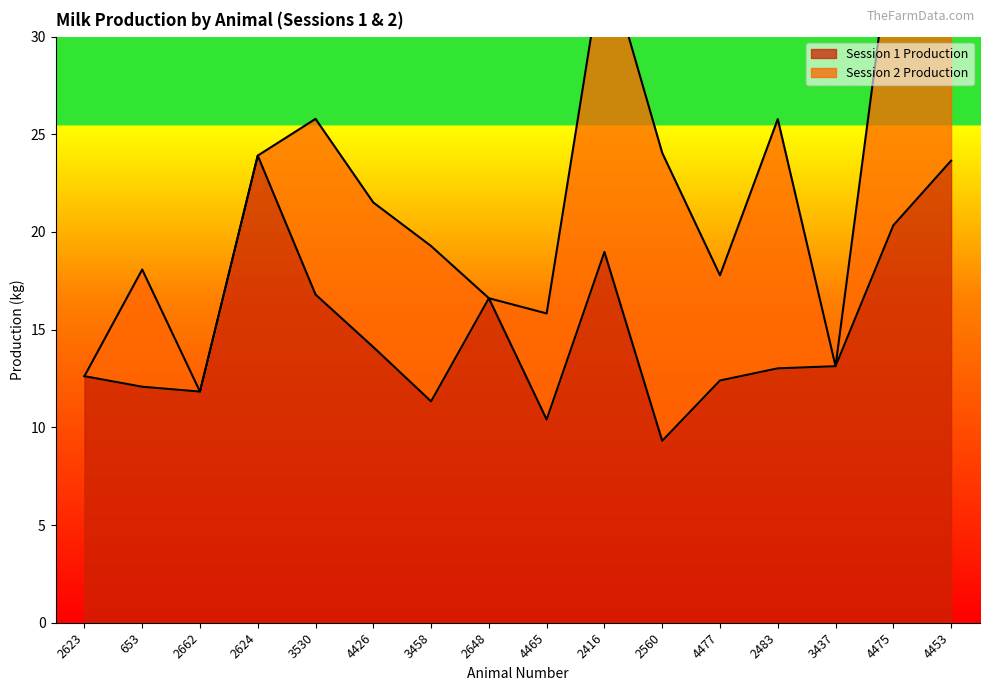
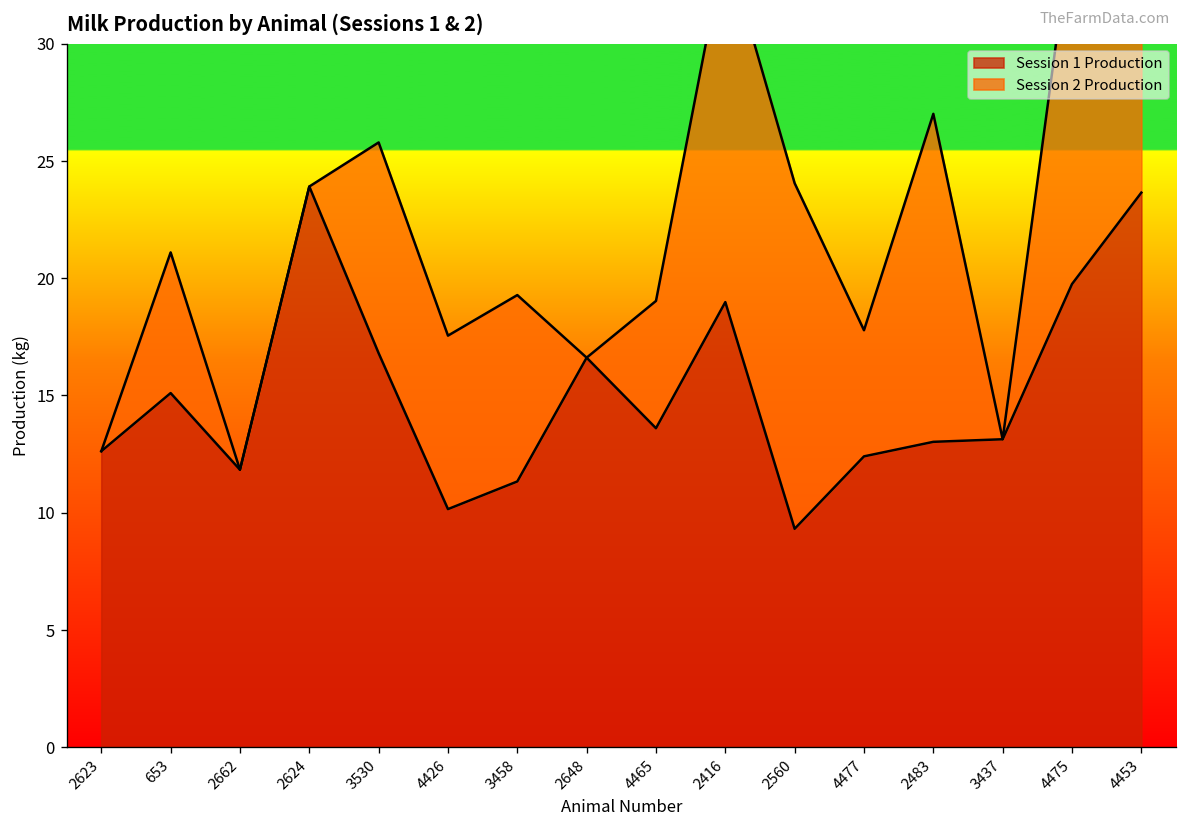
Session 1 Production, 653: 12.1 -> 15.1
Session 1 Production, 4426: 14.1 -> 10.2
Session 1 Production, 4465: 10.4 -> 13.6
Session 2 Production, 2483: 12.8 -> 14.0
Session 1 Production, 4475: 20.3 -> 19.8
